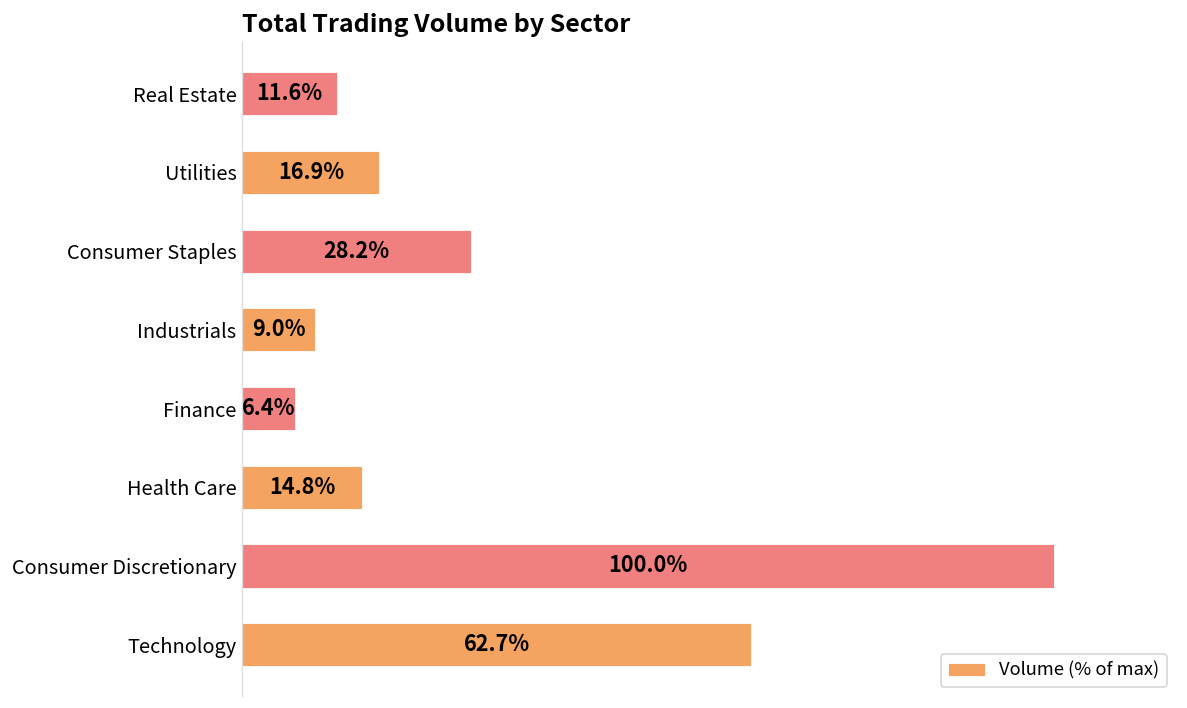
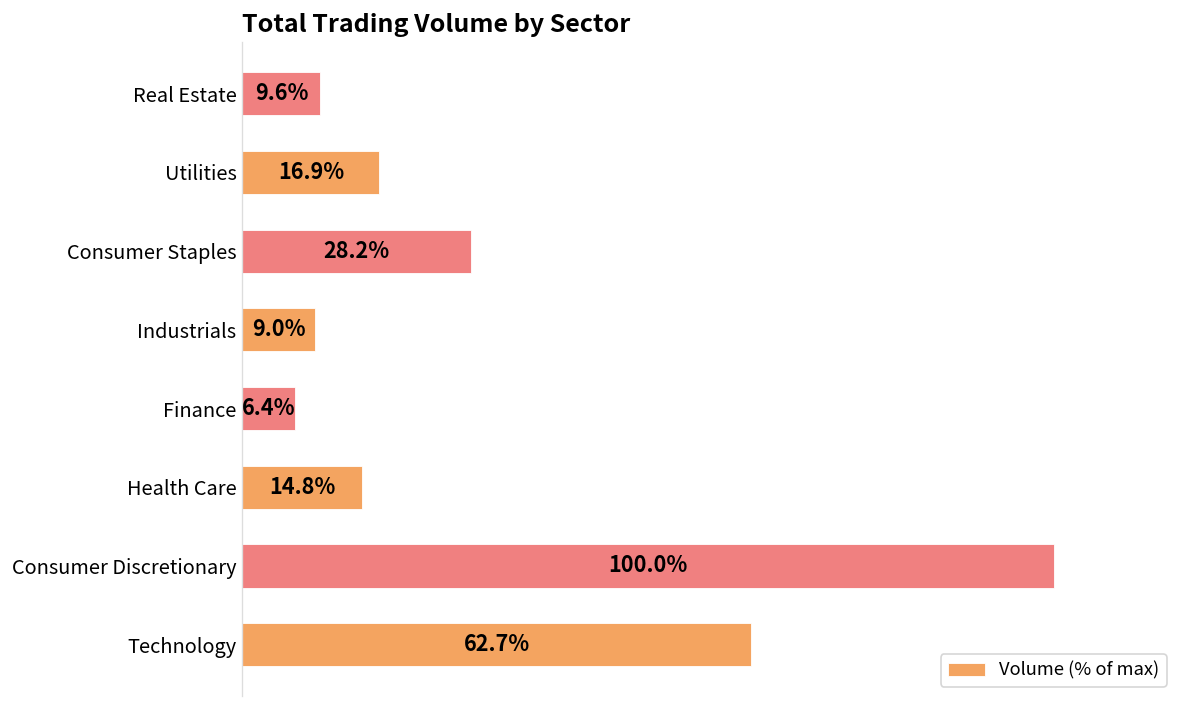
Real Estate: 11.6% -> 9.6%
